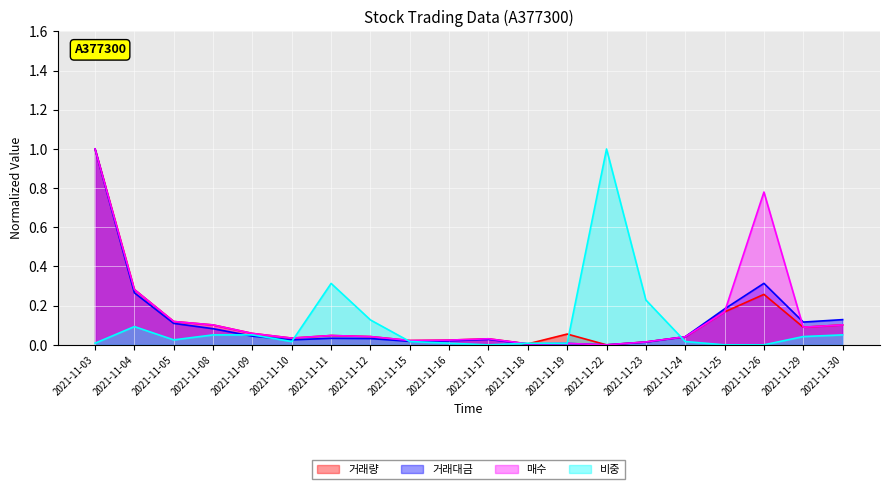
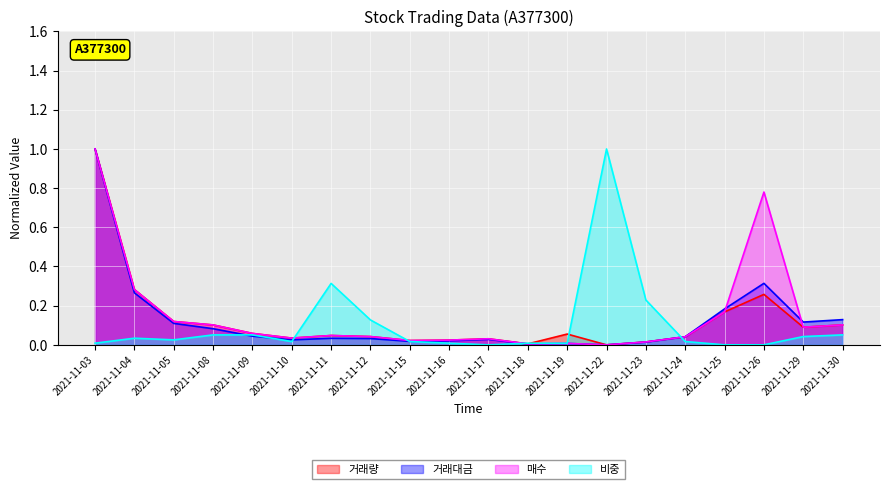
비중, 2021-11-04: 0.09 -> 0.03
